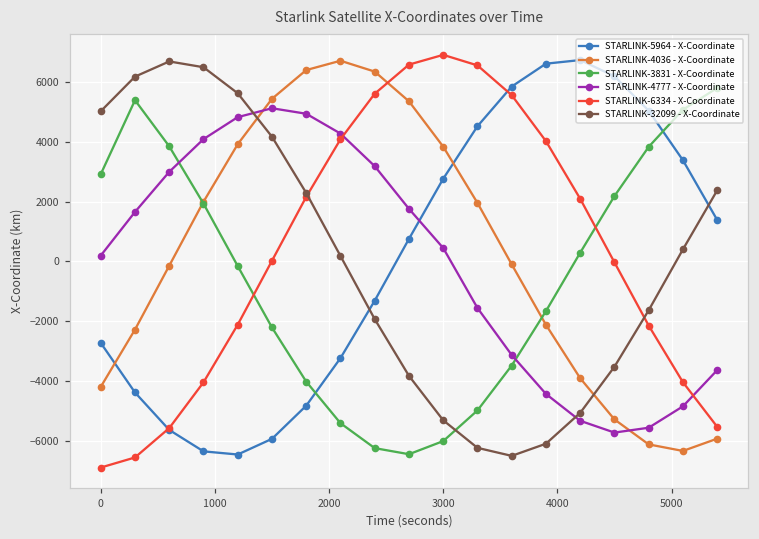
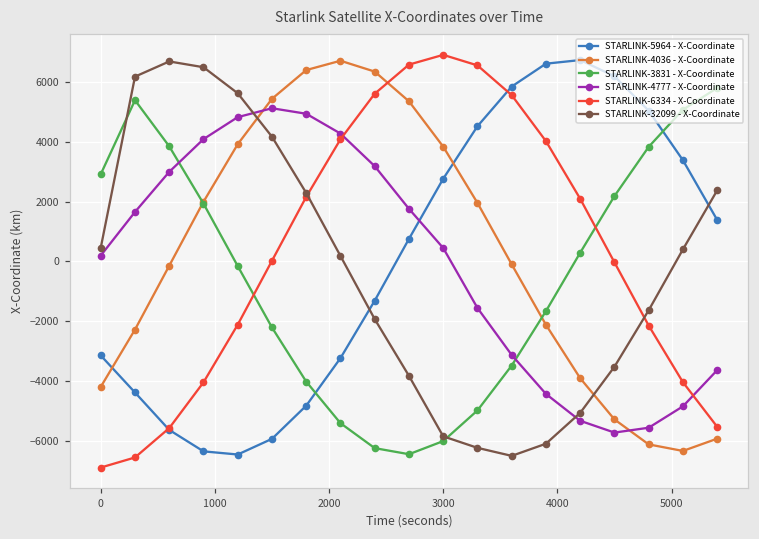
STARLINK-5964 - X-Coordinate, 0: -2700 -> -3100
STARLINK-32099 - X-Coordinate, 0: 5000 -> 500
STARLINK-32099 - X-Coordinate, 3000: -5300 -> -5800
